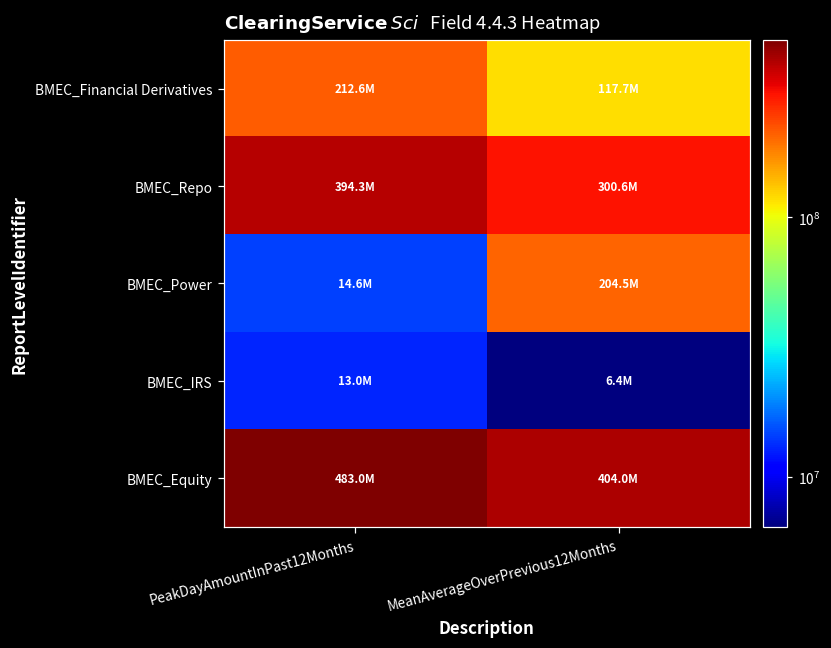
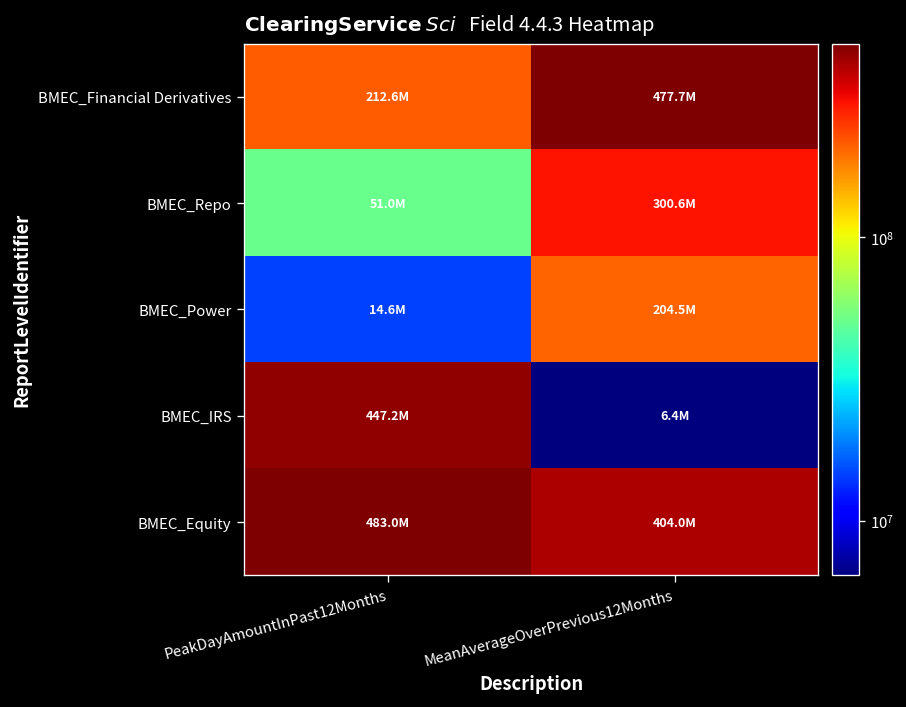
BMEC_Financial Derivatives, MeanAverageOverPrevious12Months: 117.7M -> 477.7M
BMEC_Repo, PeakDayAmountInPast12Months: 394.3M -> 51.0M
BMEC_IRS, PeakDayAmountInPast12Months: 13.0M -> 447.2M
